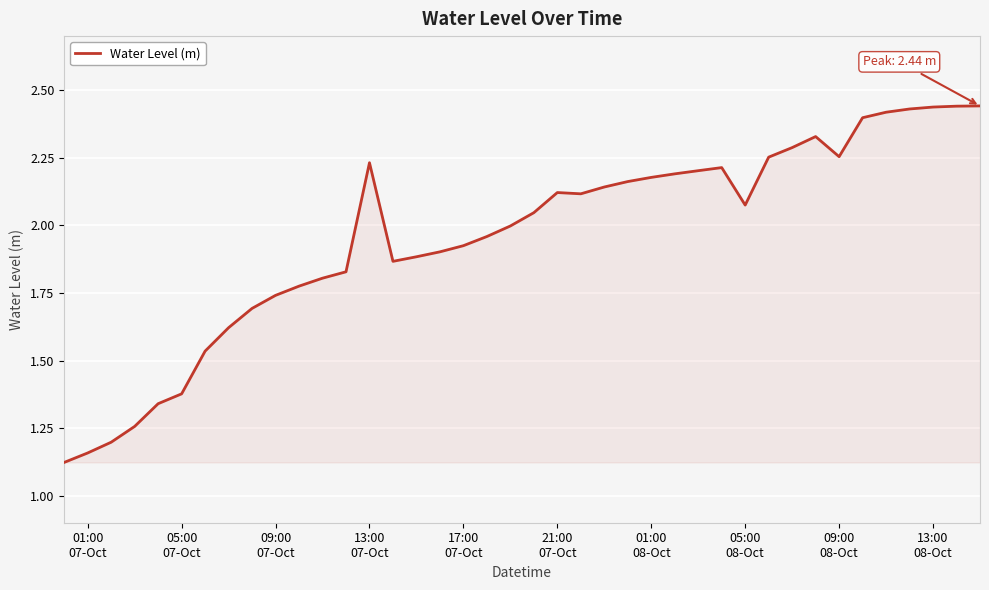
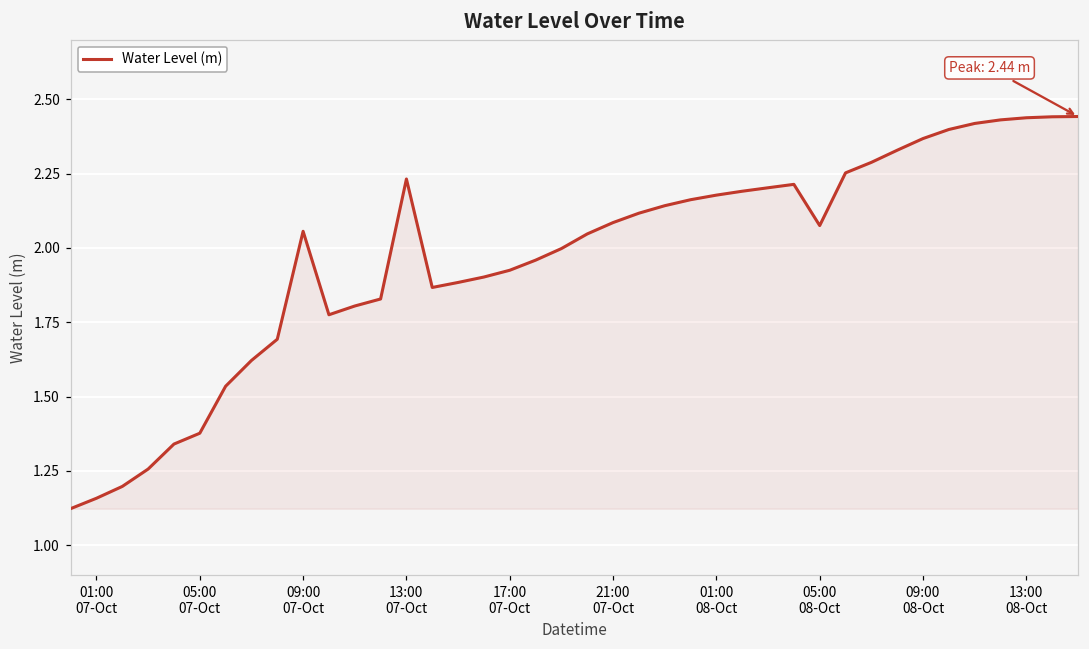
09:00 07-Oct: 1.74 -> 2.06
21:00 07-Oct: 2.12 -> 2.09
09:00 08-Oct: 2.25 -> 2.37
